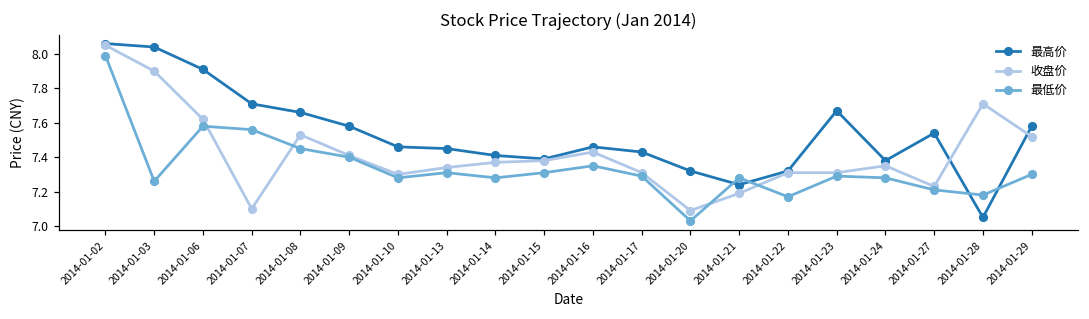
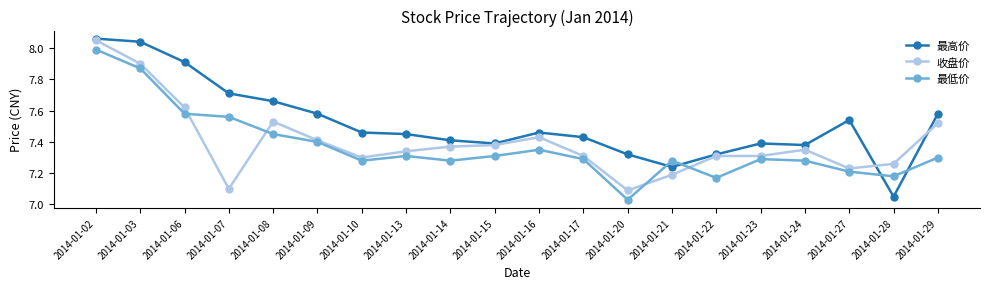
最低价, 2014-01-03: 7.26 -> 7.87
最高价, 2014-01-23: 7.67 -> 7.39
收盘价, 2014-01-28: 7.71 -> 7.26
